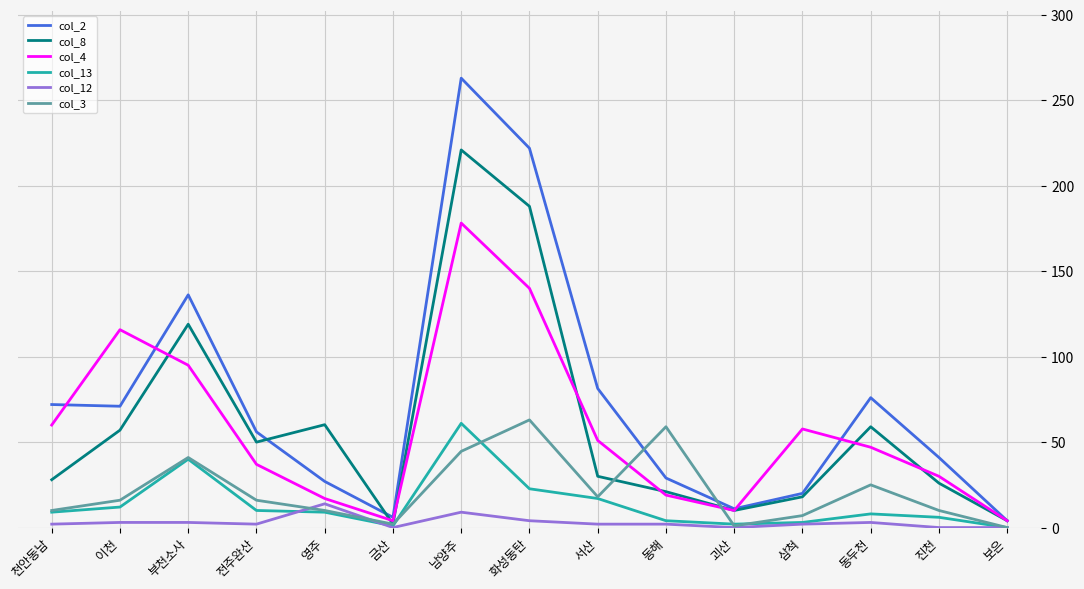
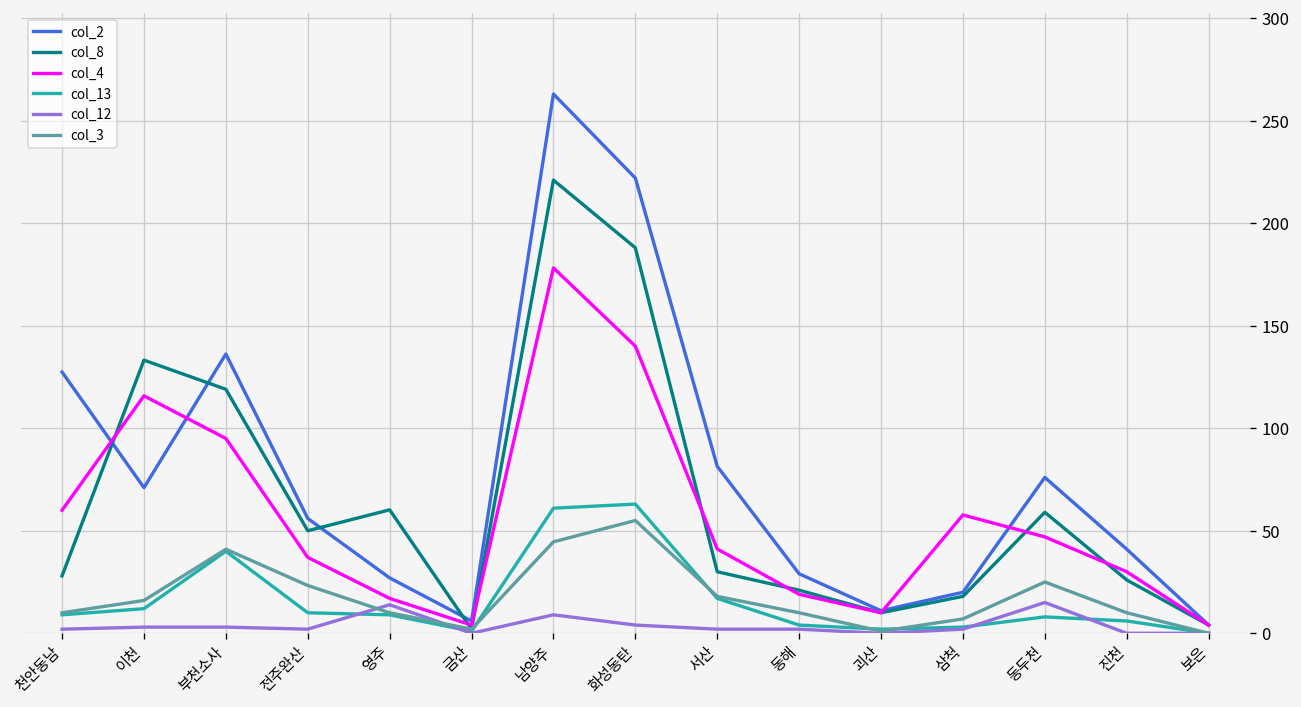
col_2, 천안동남: 72 -> 127
col_8, 이천: 57 -> 133
col_3, 전주완산: 16 -> 23
col_13, 화성동탄: 23 -> 63
col_3, 화성동탄: 63 -> 55
col_4, 서산: 51 -> 41
col_3, 동해: 59 -> 10
col_12, 동두천: 3 -> 15
